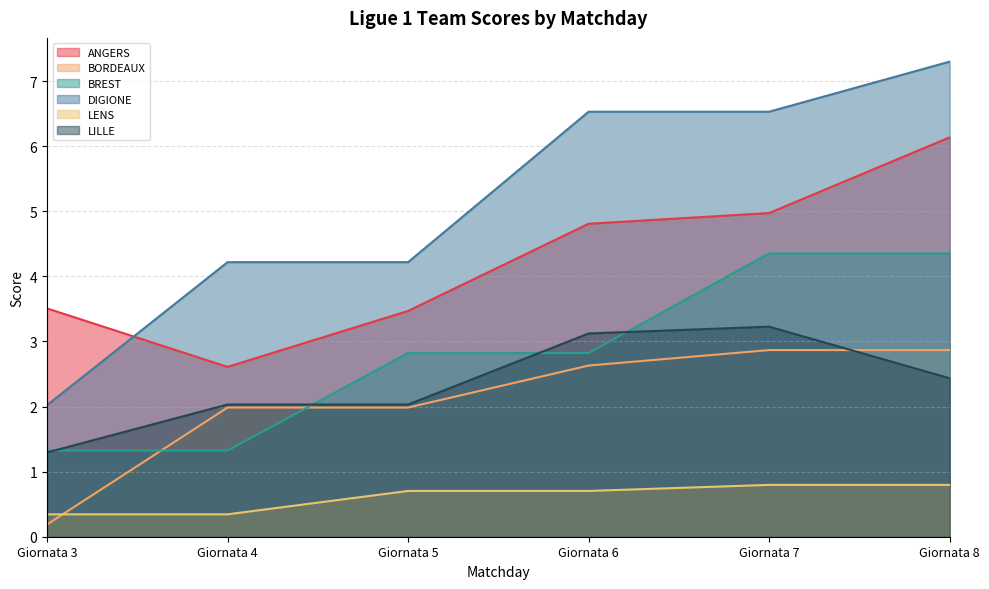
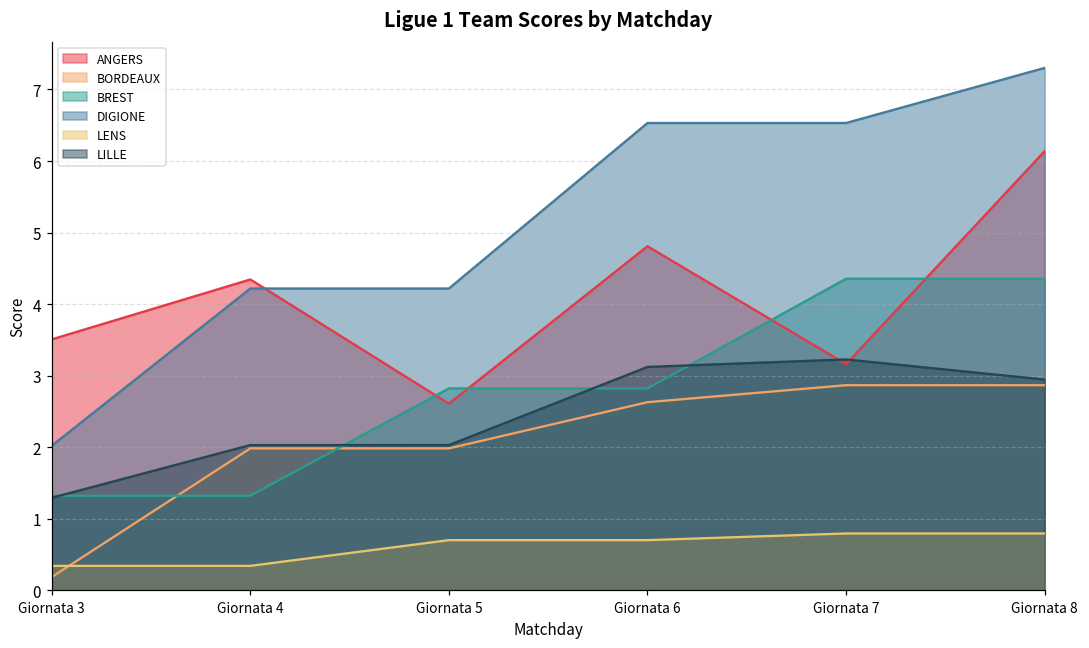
ANGERS, Giornata 4: 2.6 -> 4.3
ANGERS, Giornata 5: 3.5 -> 2.6
ANGERS, Giornata 7: 5.0 -> 3.2
LILLE, Giornata 8: 2.4 -> 2.9
